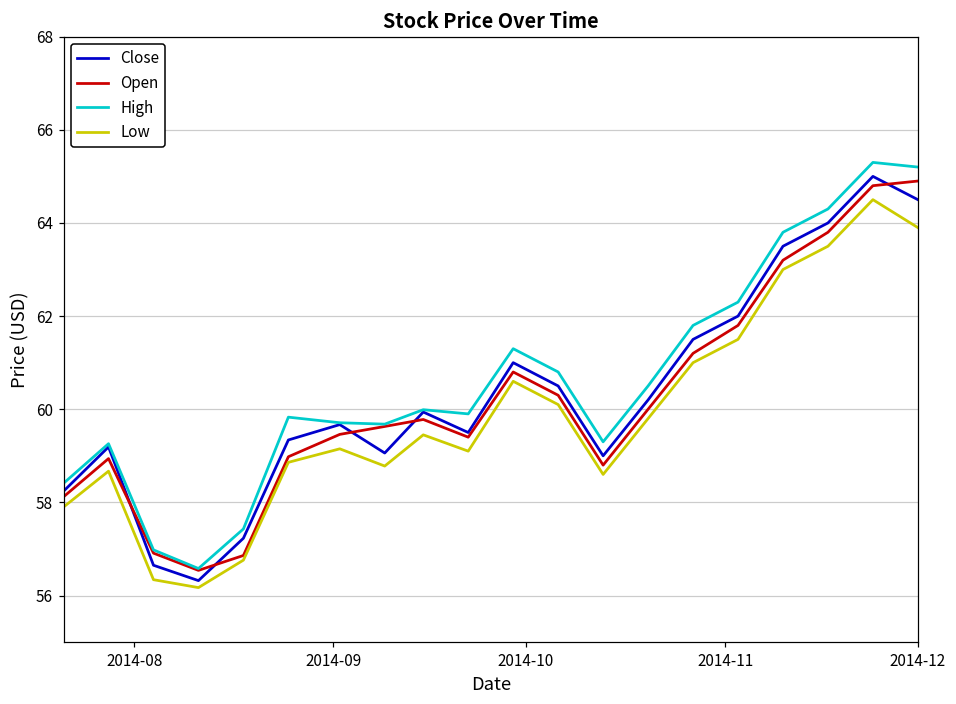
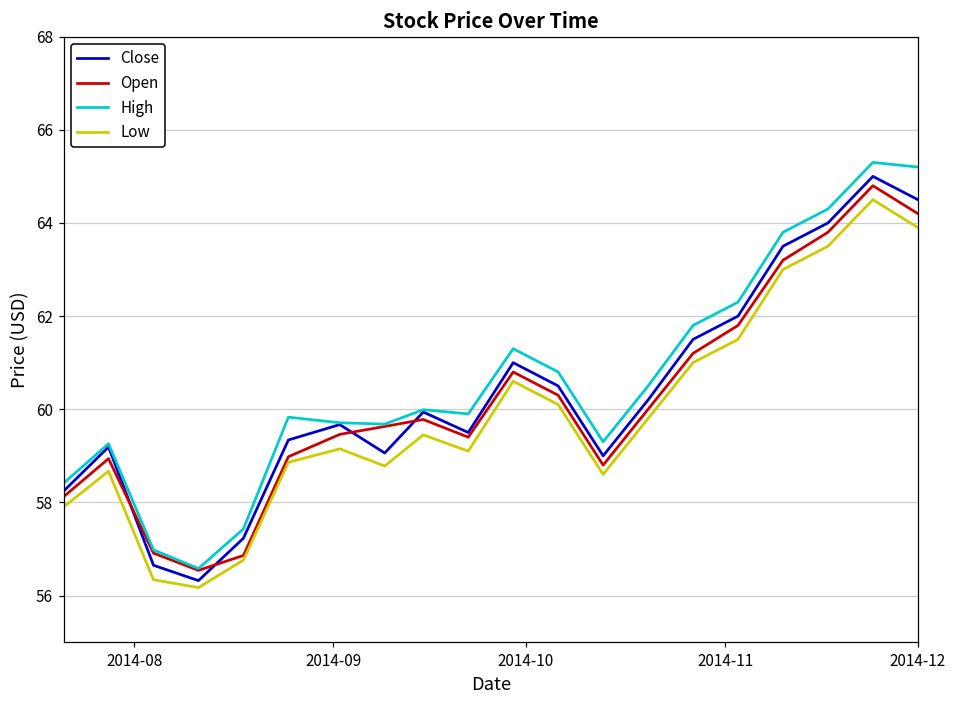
Open, 2014-12: 64.9 -> 64.2
